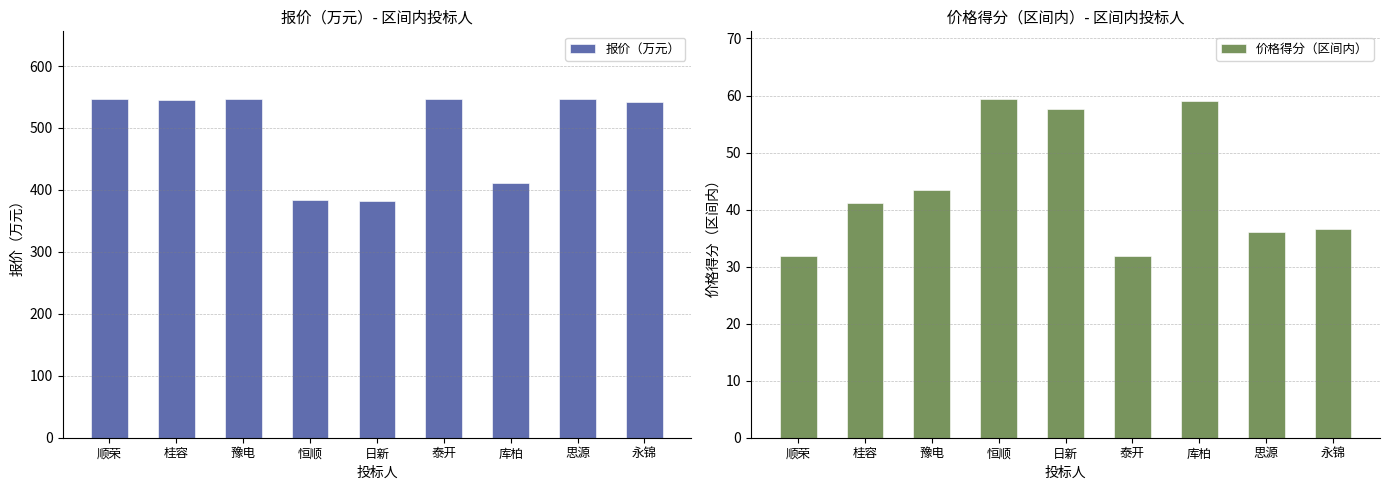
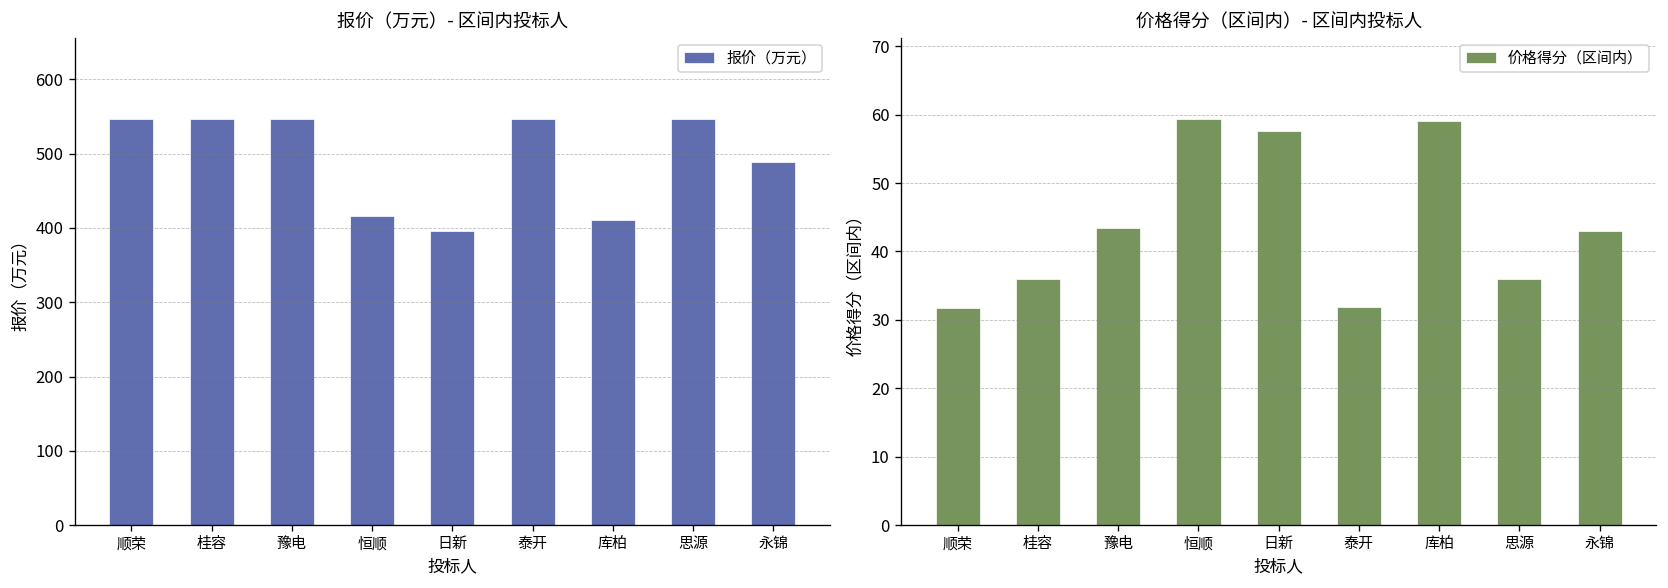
报价（万元）- 区间内投标人, 恒顺: 380 -> 420
报价（万元）- 区间内投标人, 日新: 380 -> 400
报价（万元）- 区间内投标人, 永锦: 540 -> 490
价格得分（区间内）- 区间内投标人, 桂容: 41 -> 36
价格得分（区间内）- 区间内投标人, 永锦: 37 -> 43
